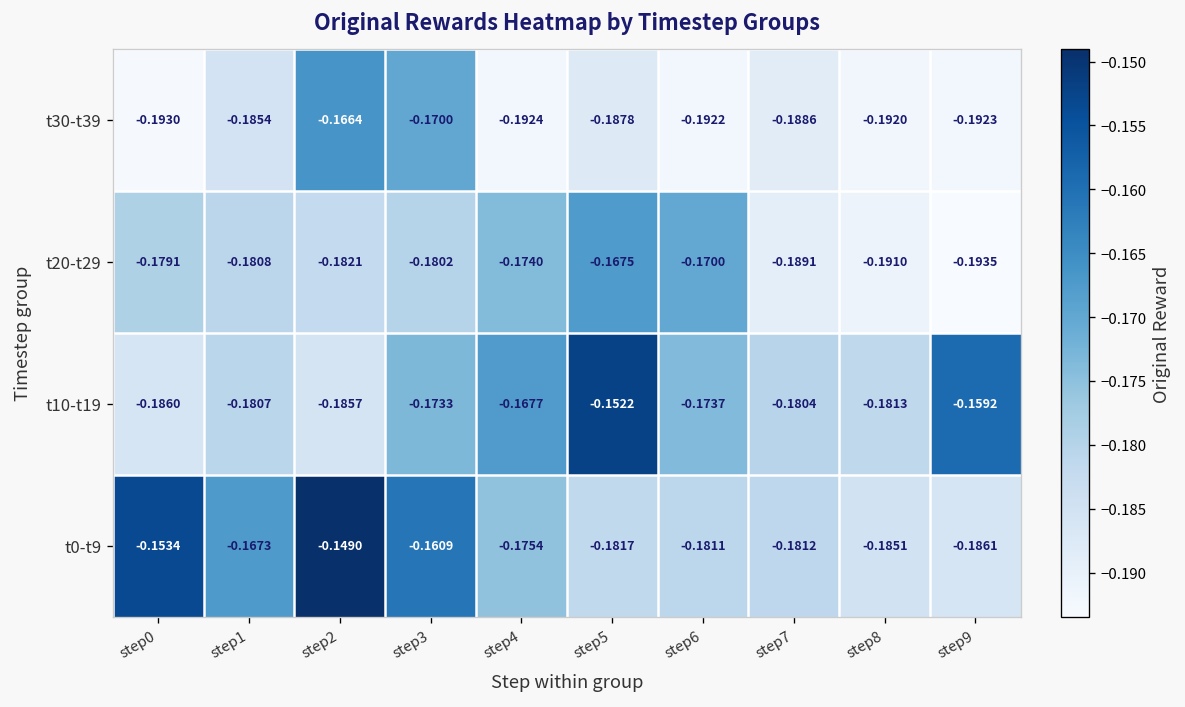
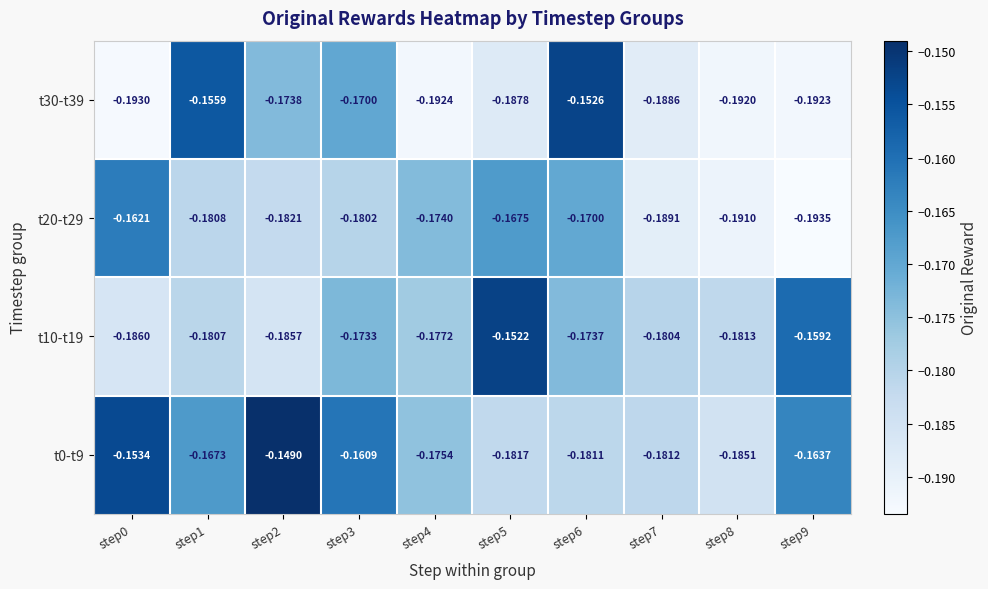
t30-t39, step1: -0.1854 -> -0.1559
t30-t39, step2: -0.1664 -> -0.1738
t30-t39, step6: -0.1922 -> -0.1526
t20-t29, step0: -0.1791 -> -0.1621
t10-t19, step4: -0.1677 -> -0.1772
t0-t9, step9: -0.1861 -> -0.1637
